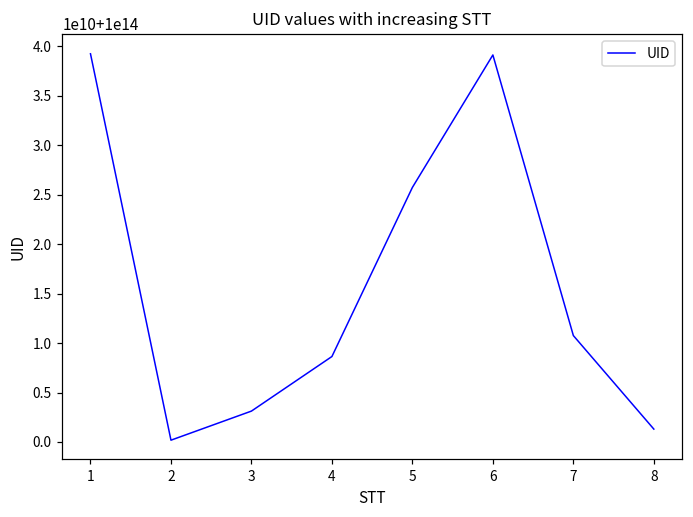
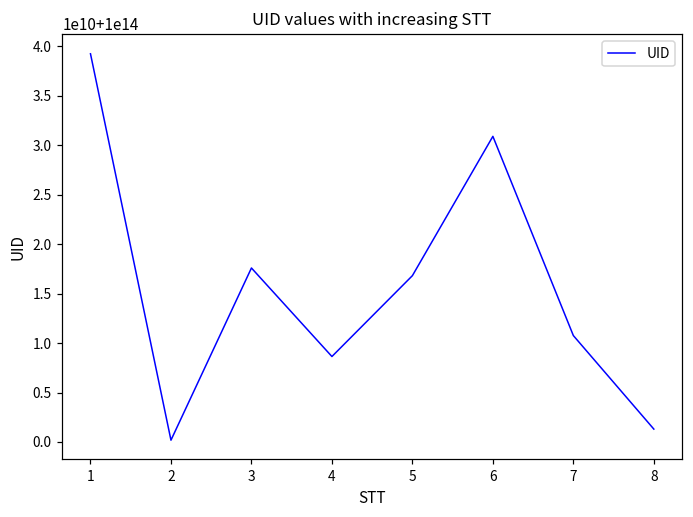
3: 100003000000000 -> 100018000000000
5: 100026000000000 -> 100017000000000
6: 100039000000000 -> 100031000000000
